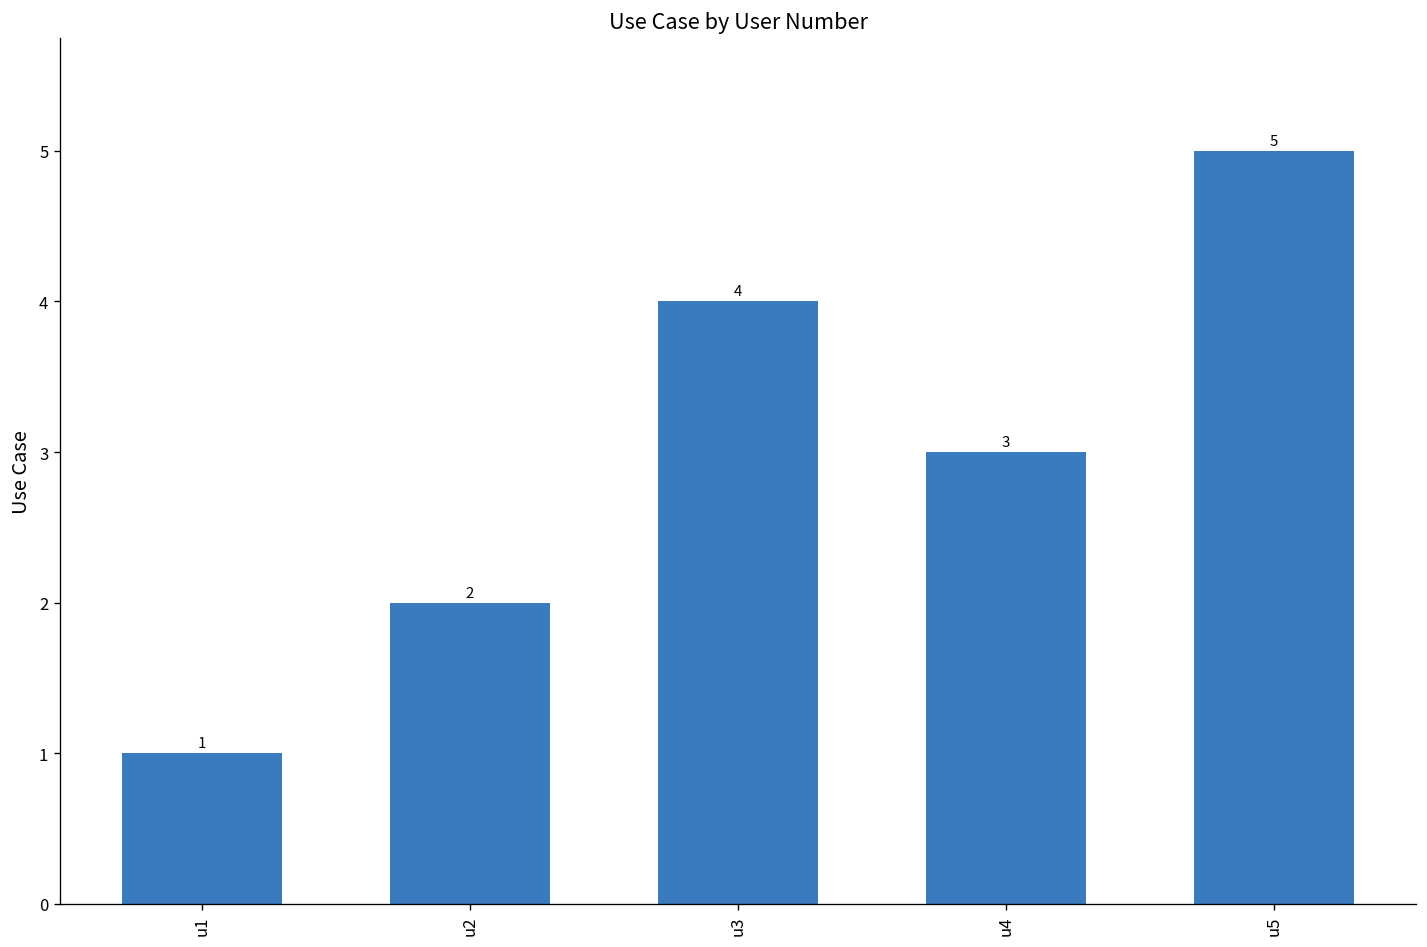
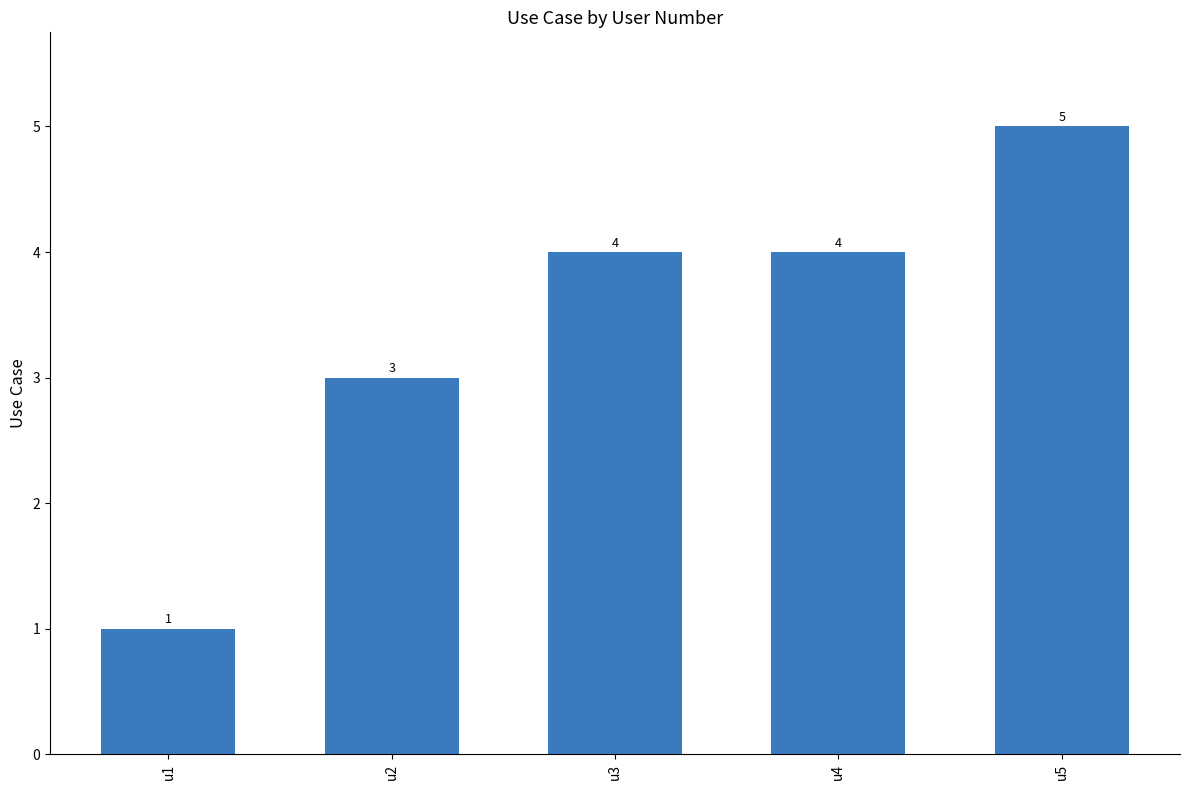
u2: 2 -> 3
u4: 3 -> 4
